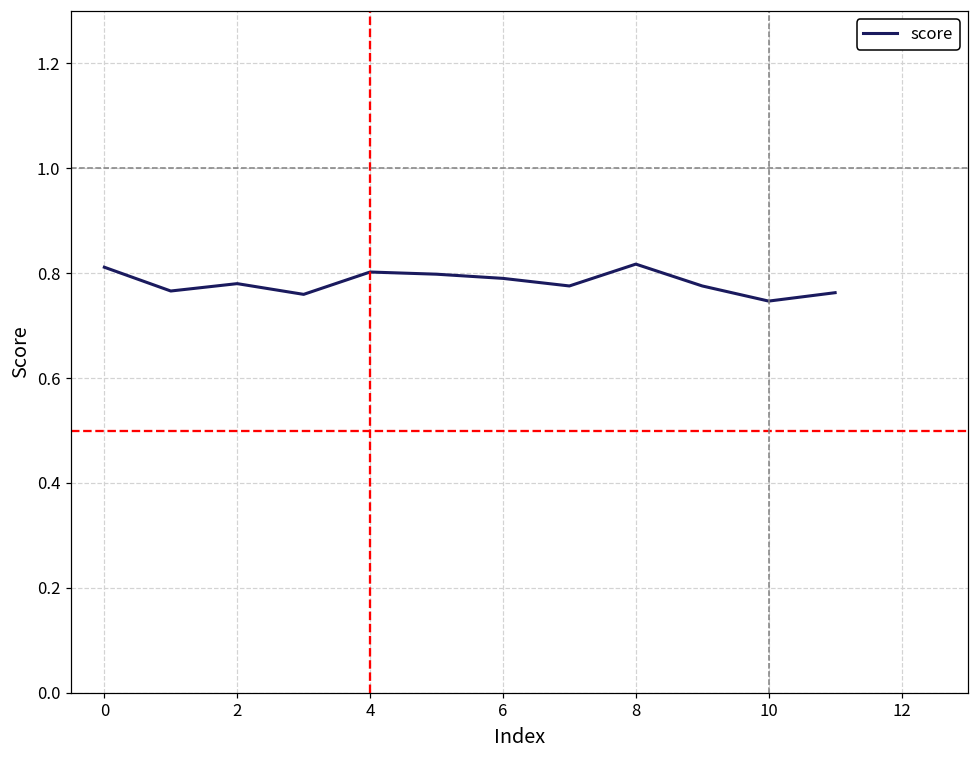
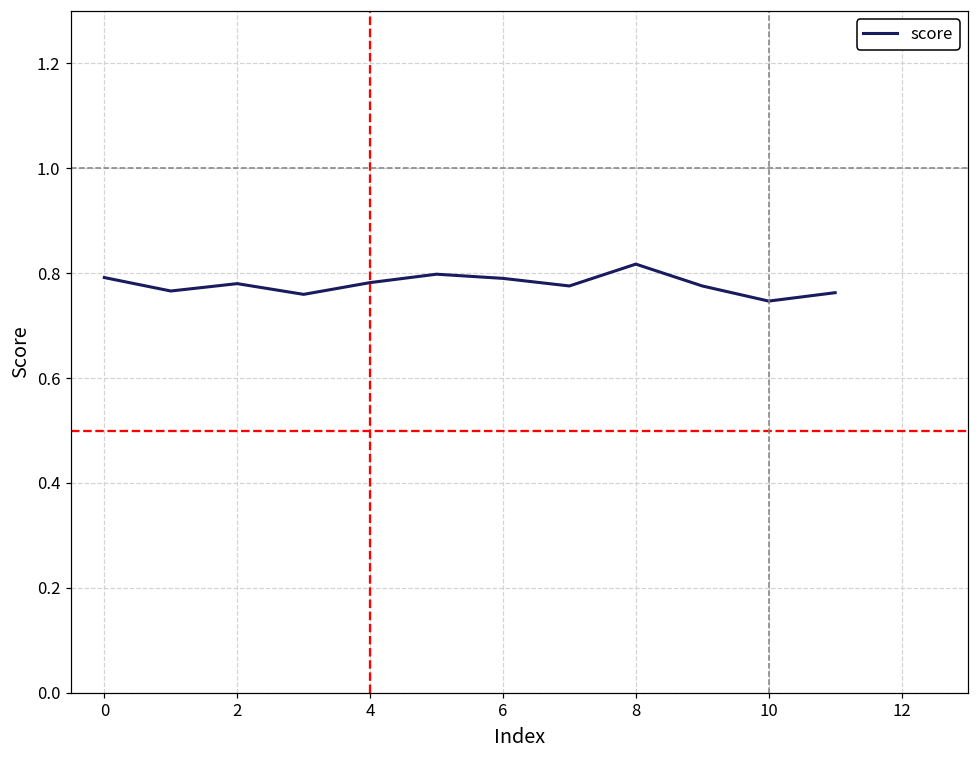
0: 0.81 -> 0.79
4: 0.80 -> 0.78
